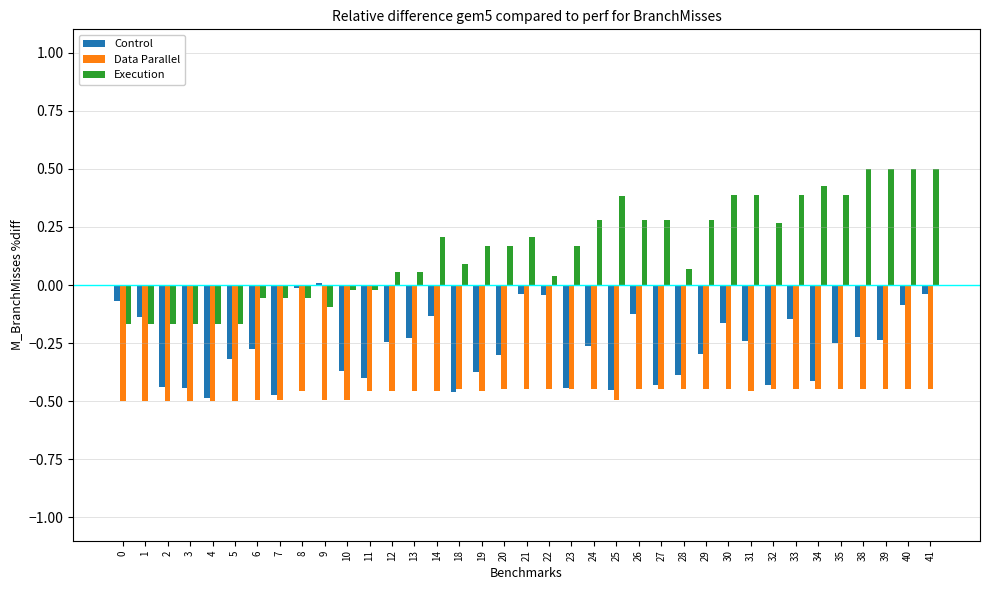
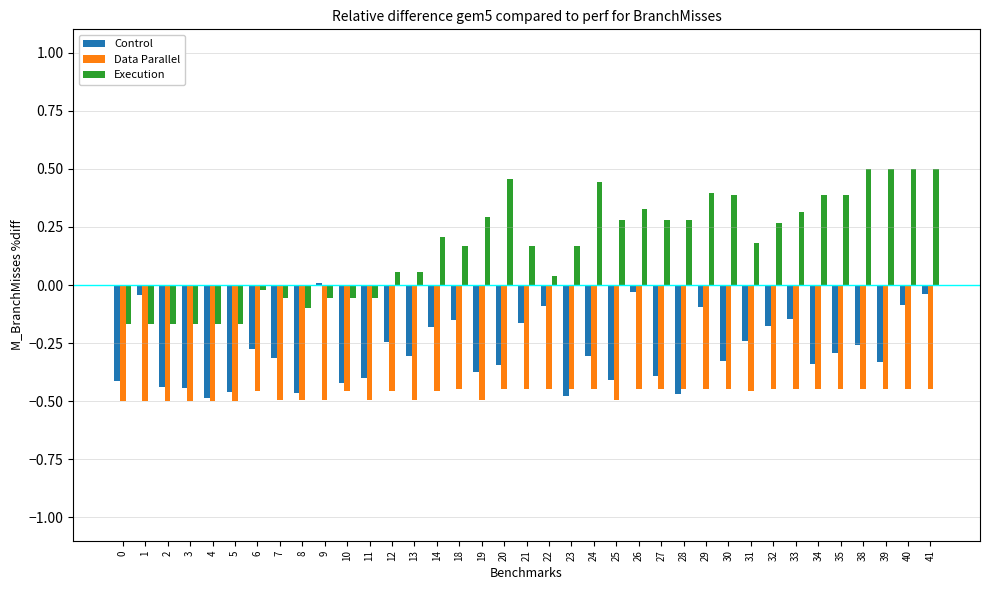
Control, 0: -0.07 -> -0.41
Control, 1: -0.14 -> -0.04
Control, 5: -0.32 -> -0.46
Data Parallel, 6: -0.50 -> -0.46
Execution, 6: -0.06 -> -0.02
Control, 7: -0.47 -> -0.32
Control, 8: -0.01 -> -0.46
Data Parallel, 8: -0.46 -> -0.49
Execution, 8: -0.06 -> -0.10
Execution, 9: -0.10 -> -0.06
Control, 10: -0.37 -> -0.42
Data Parallel, 10: -0.49 -> -0.46
Execution, 10: -0.02 -> -0.06
Data Parallel, 11: -0.46 -> -0.50
Execution, 11: -0.02 -> -0.06
Control, 13: -0.23 -> -0.31
Data Parallel, 13: -0.46 -> -0.50
Control, 14: -0.13 -> -0.18
Control, 18: -0.46 -> -0.15
Execution, 18: 0.09 -> 0.17
Data Parallel, 19: -0.46 -> -0.49
Execution, 19: 0.17 -> 0.29
Control, 20: -0.30 -> -0.34
Execution, 20: 0.17 -> 0.46
Control, 21: -0.04 -> -0.16
Execution, 21: 0.21 -> 0.17
Control, 22: -0.04 -> -0.09
Control, 23: -0.44 -> -0.48
Control, 24: -0.26 -> -0.30
Execution, 24: 0.28 -> 0.44
Control, 25: -0.45 -> -0.41
Execution, 25: 0.38 -> 0.28
Control, 26: -0.13 -> -0.03
Execution, 26: 0.28 -> 0.33
Control, 27: -0.43 -> -0.39
Control, 28: -0.39 -> -0.47
Execution, 28: 0.07 -> 0.28
Control, 29: -0.30 -> -0.09
Execution, 29: 0.28 -> 0.40
Control, 30: -0.16 -> -0.33
Execution, 31: 0.39 -> 0.18
Control, 32: -0.43 -> -0.18
Execution, 33: 0.39 -> 0.31
Control, 34: -0.41 -> -0.34
Execution, 34: 0.42 -> 0.39
Control, 35: -0.25 -> -0.29
Control, 38: -0.22 -> -0.26
Control, 39: -0.24 -> -0.33
